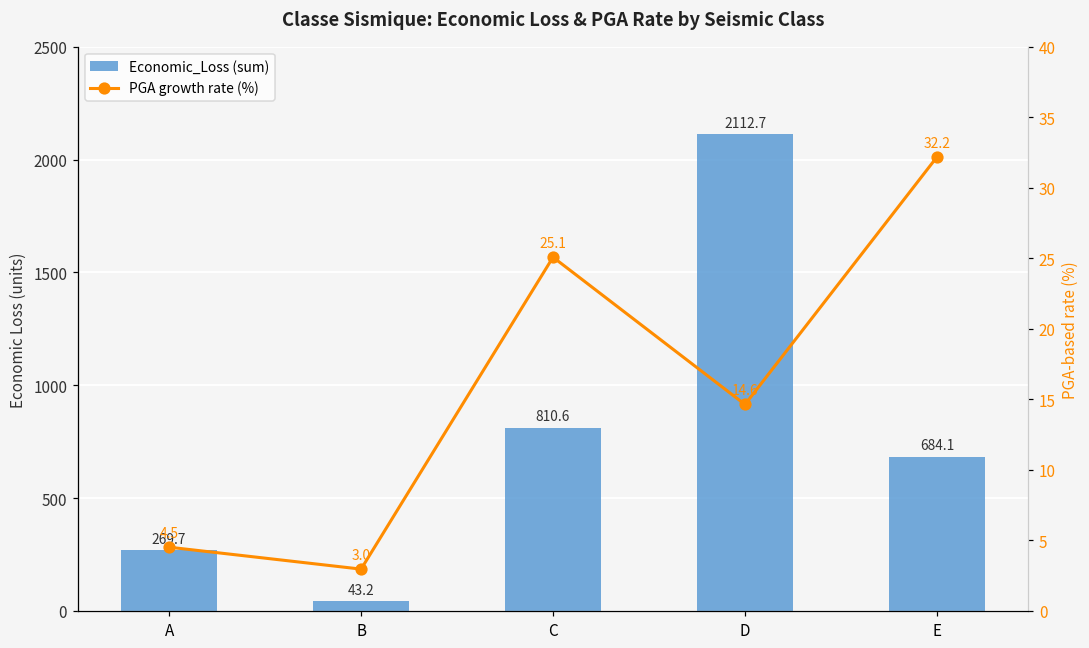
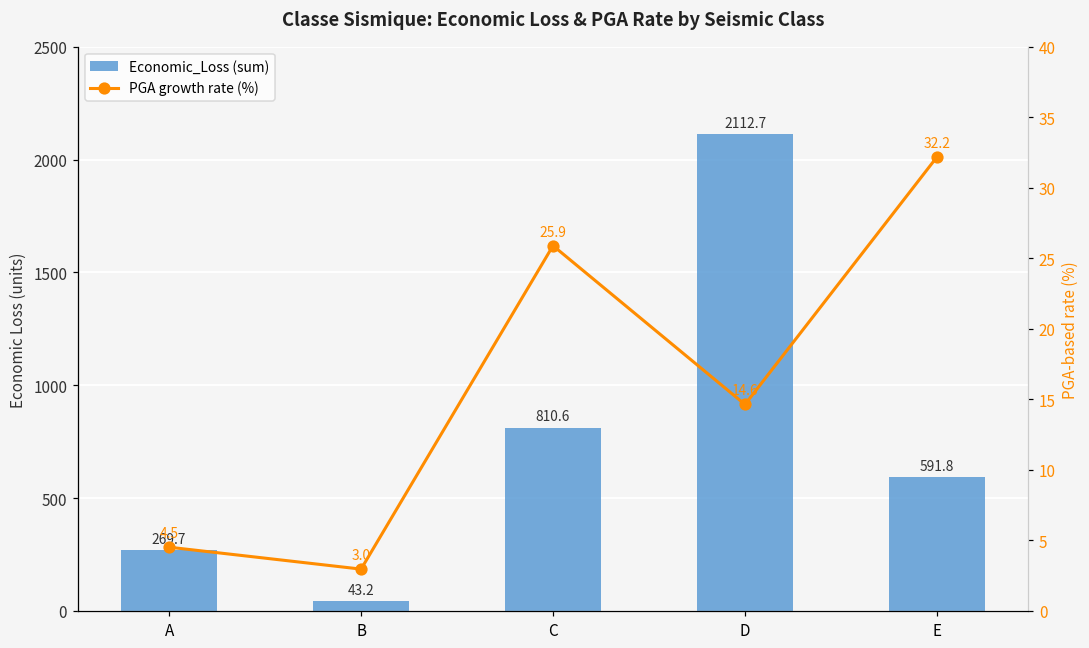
Economic_Loss (sum), E: 684.1 -> 591.8
PGA growth rate (%), C: 25.1 -> 25.9
